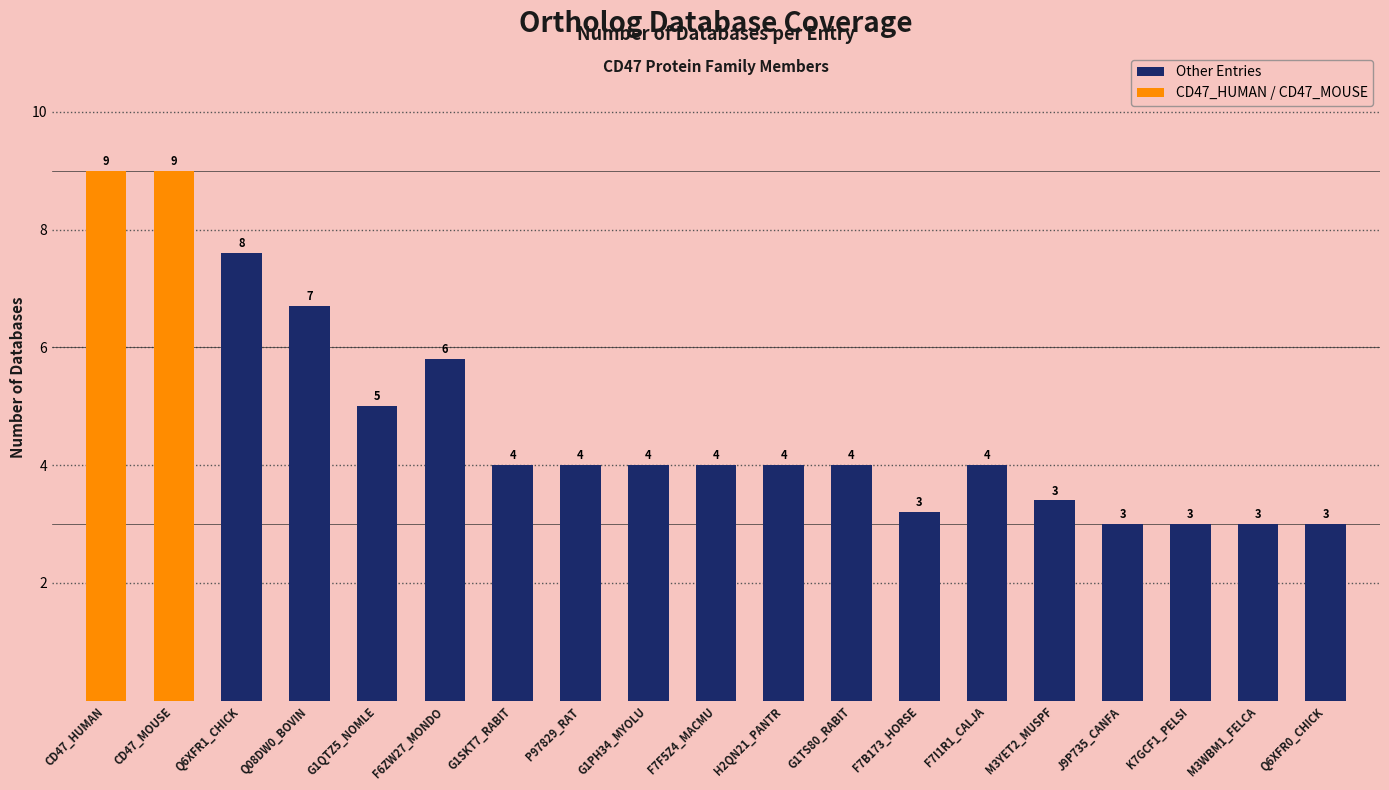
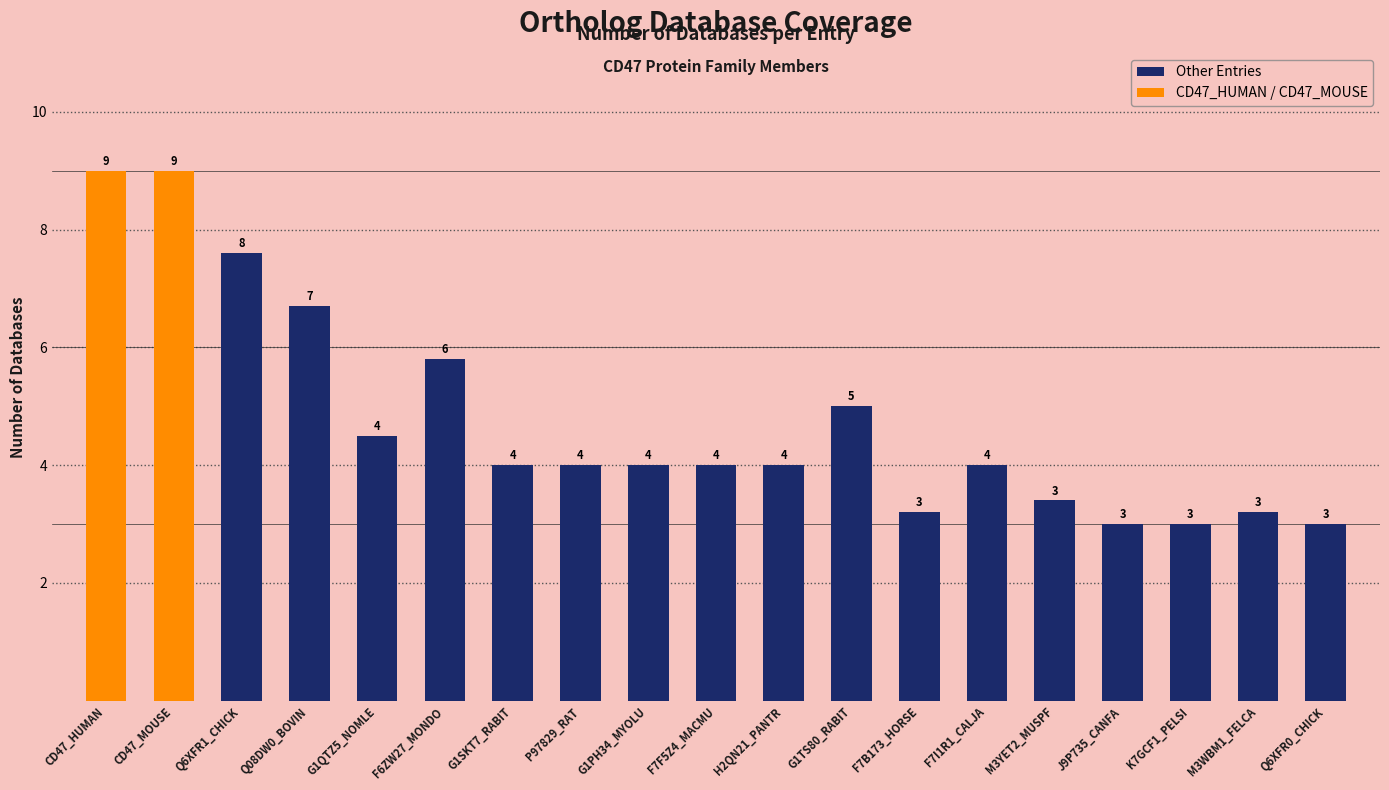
Other Entries, G1QTZ5_NOMLE: 5 -> 4
Other Entries, G1TS80_RABIT: 4 -> 5
Other Entries, M3WBM1_FELCA: 3.0 -> 3.2
